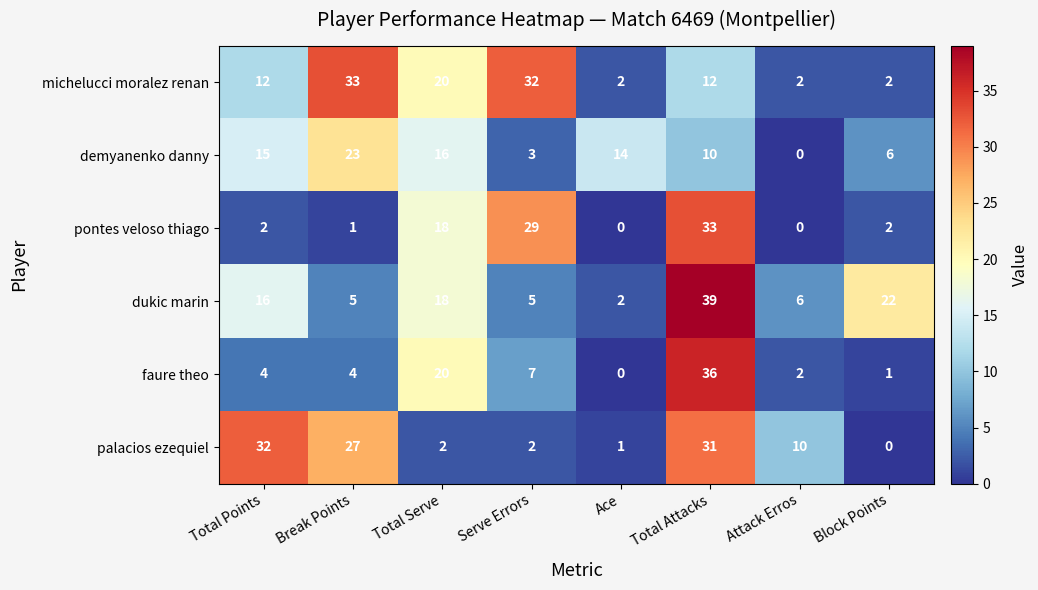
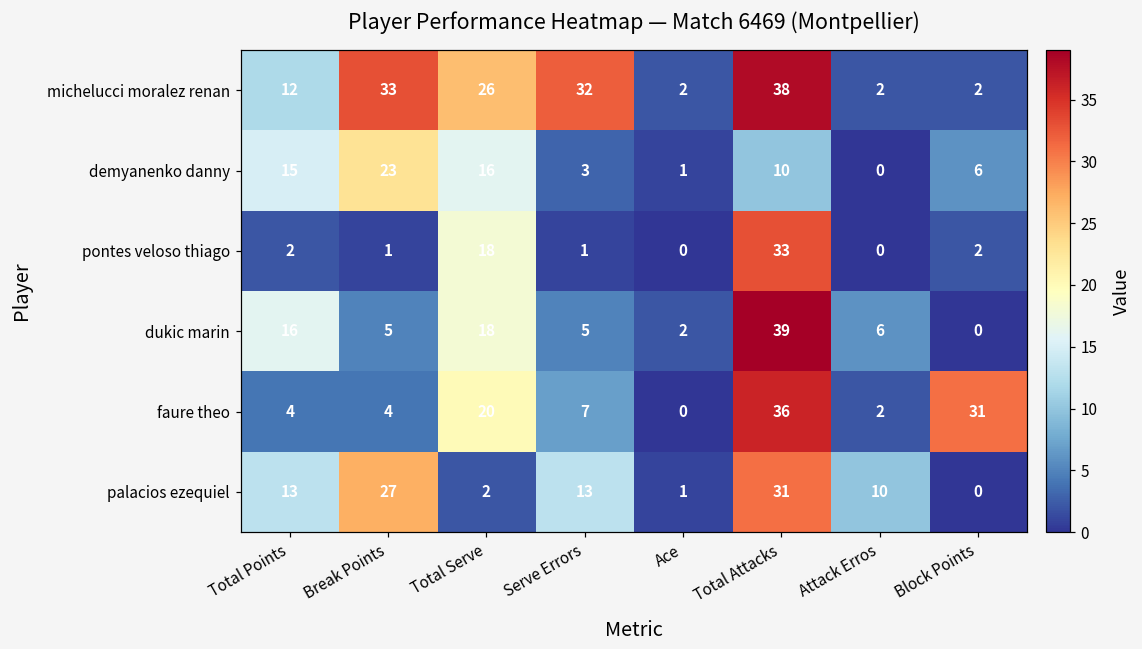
michelucci moralez renan, Total Serve: 20 -> 26
michelucci moralez renan, Total Attacks: 12 -> 38
demyanenko danny, Ace: 14 -> 1
pontes veloso thiago, Serve Errors: 29 -> 1
dukic marin, Block Points: 22 -> 0
faure theo, Block Points: 1 -> 31
palacios ezequiel, Total Points: 32 -> 13
palacios ezequiel, Serve Errors: 2 -> 13
